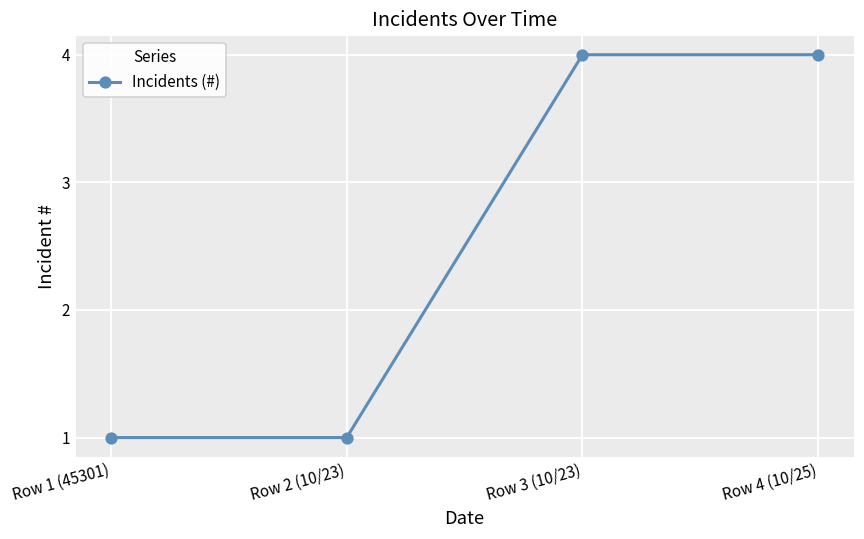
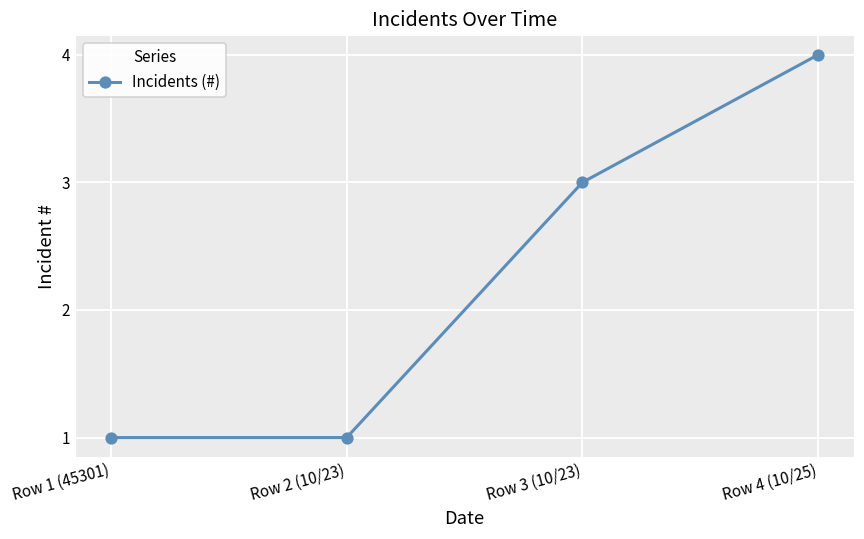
Row 3 (10/23): 4 -> 3
